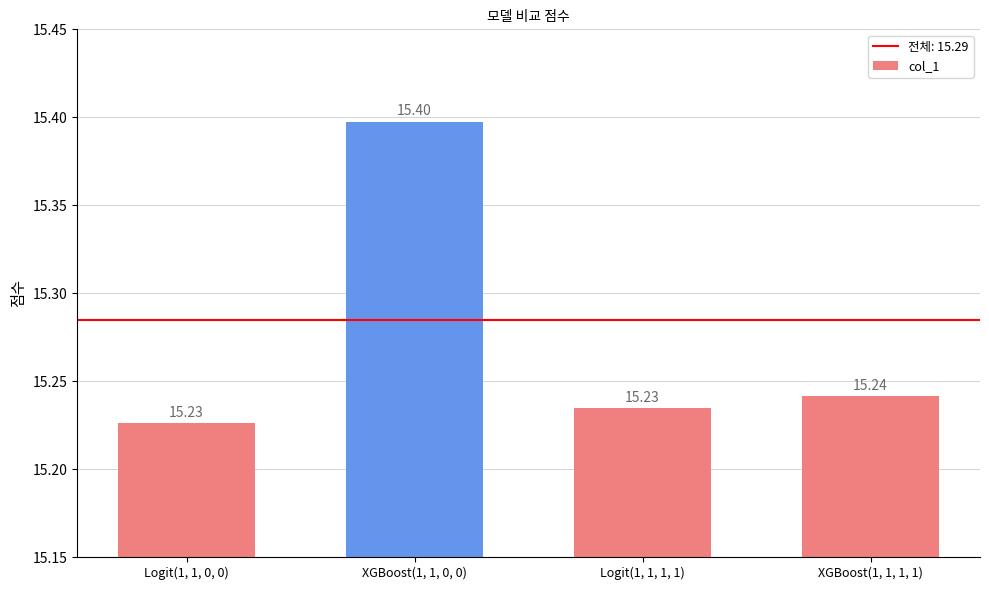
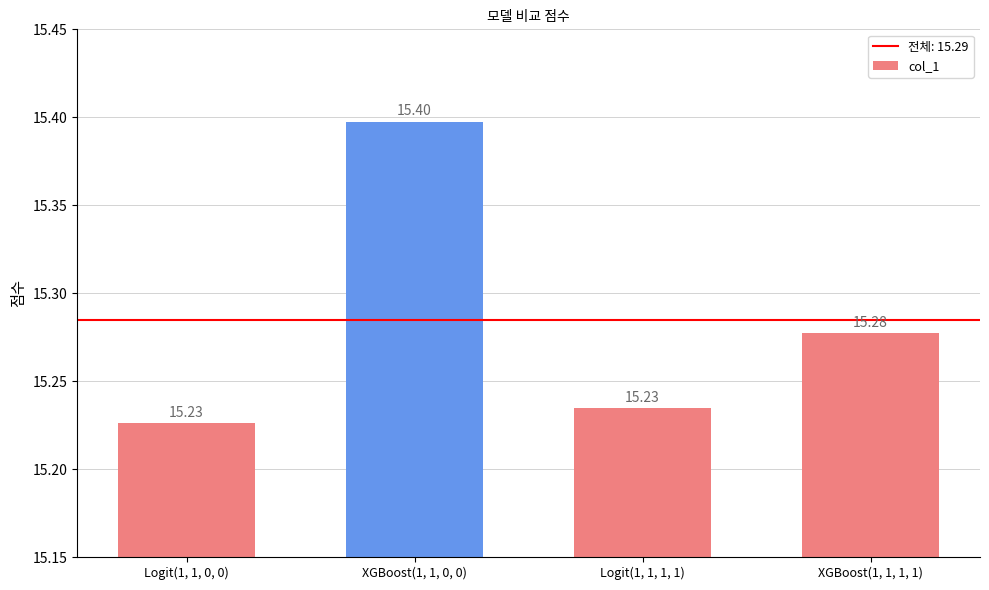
XGBoost(1, 1, 1, 1): 15.24 -> 15.28
